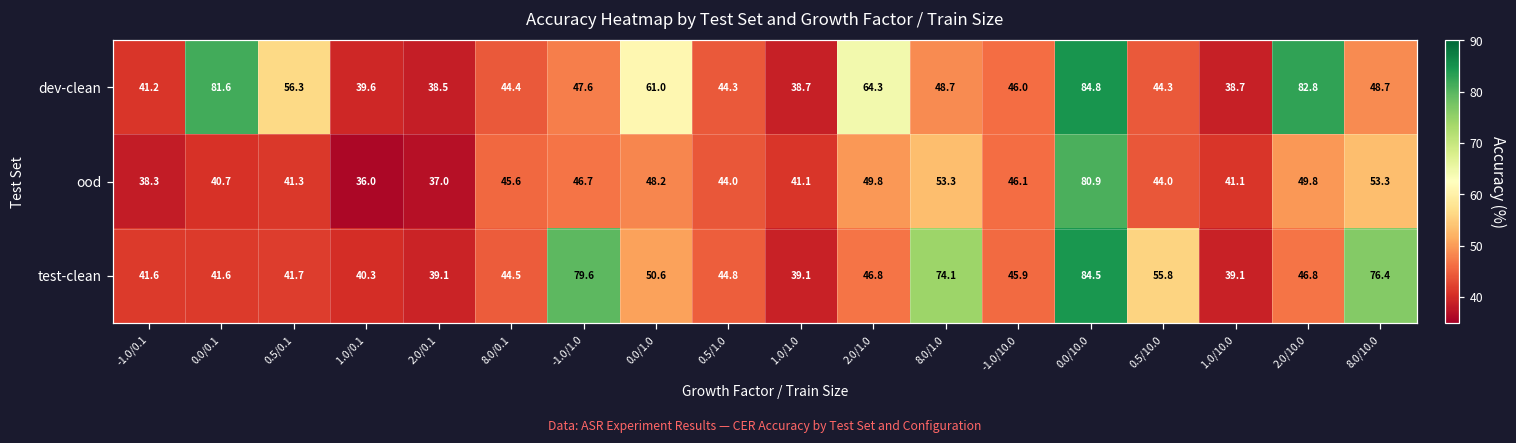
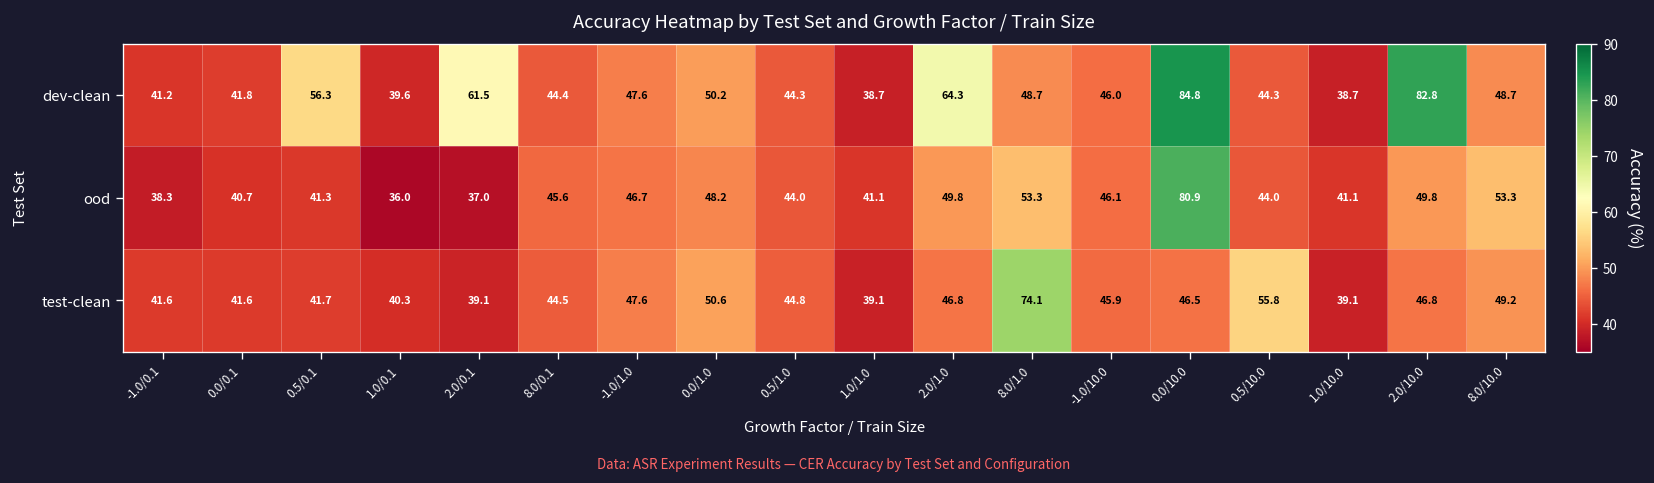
dev-clean, 0.0/0.1: 81.6 -> 41.8
dev-clean, 2.0/0.1: 38.5 -> 61.5
dev-clean, 0.0/1.0: 61.0 -> 50.2
test-clean, -1.0/1.0: 79.6 -> 47.6
test-clean, 0.0/10.0: 84.5 -> 46.5
test-clean, 8.0/10.0: 76.4 -> 49.2
